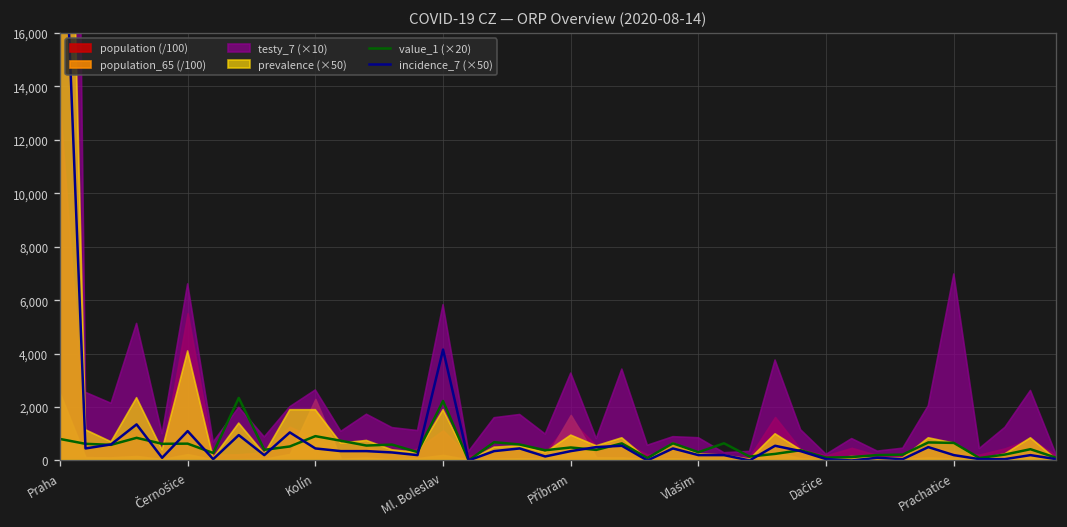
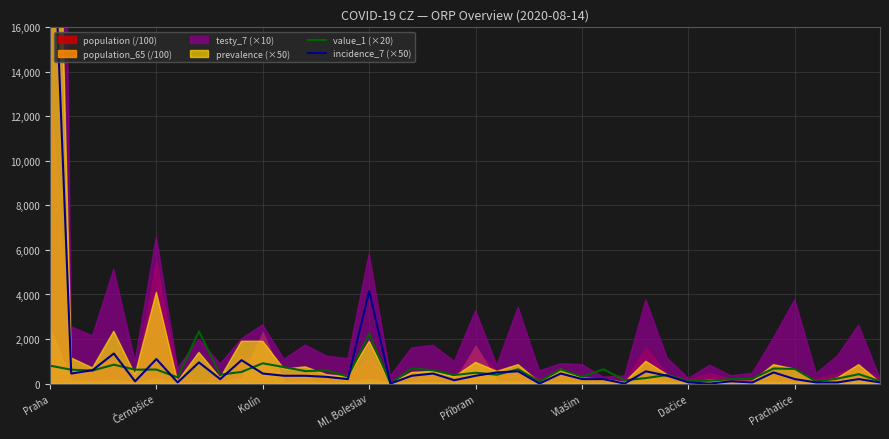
testy_7 (×10), Prachatice: 7,000 -> 3,800
